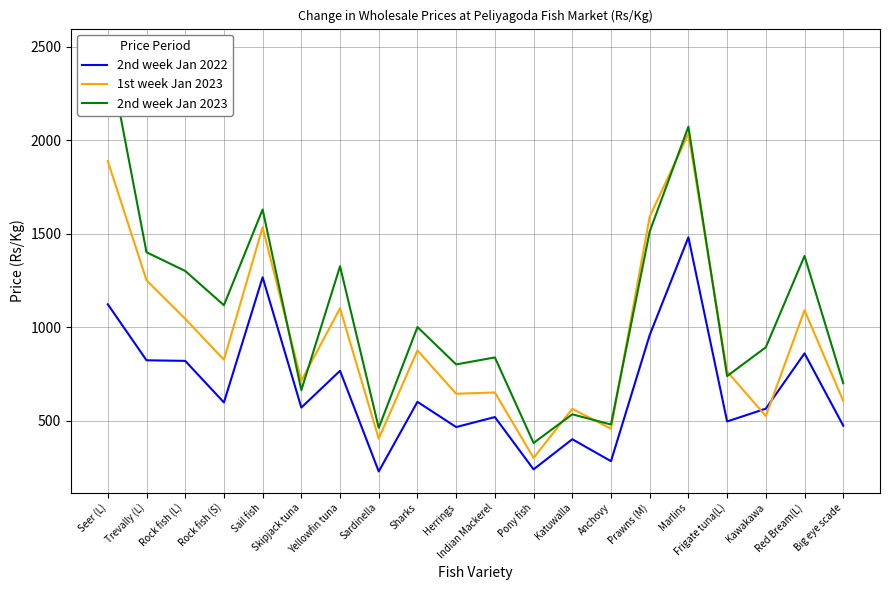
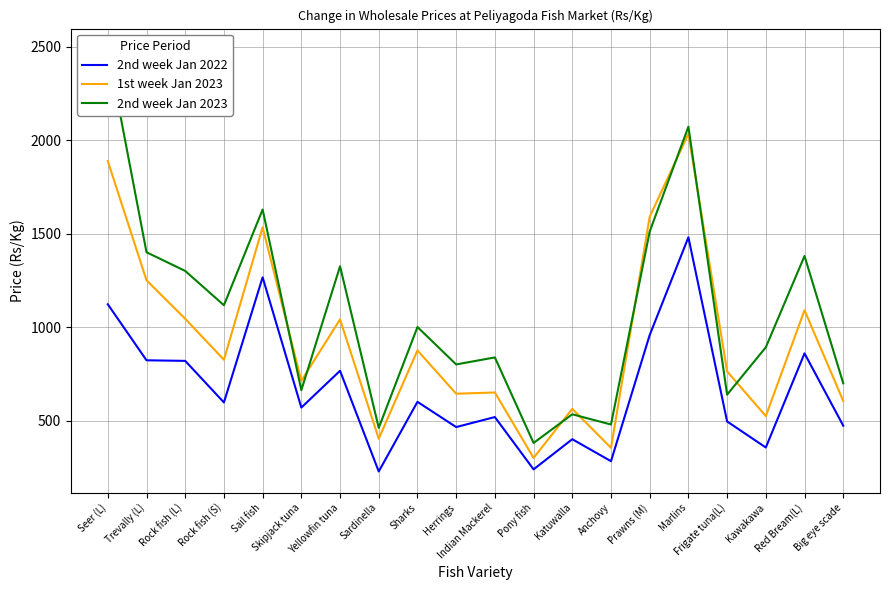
1st week Jan 2023, Yellowfin tuna: 1100 -> 1040
1st week Jan 2023, Anchovy: 460 -> 350
2nd week Jan 2023, Frigate tuna(L): 740 -> 640
2nd week Jan 2022, Kawakawa: 560 -> 360
